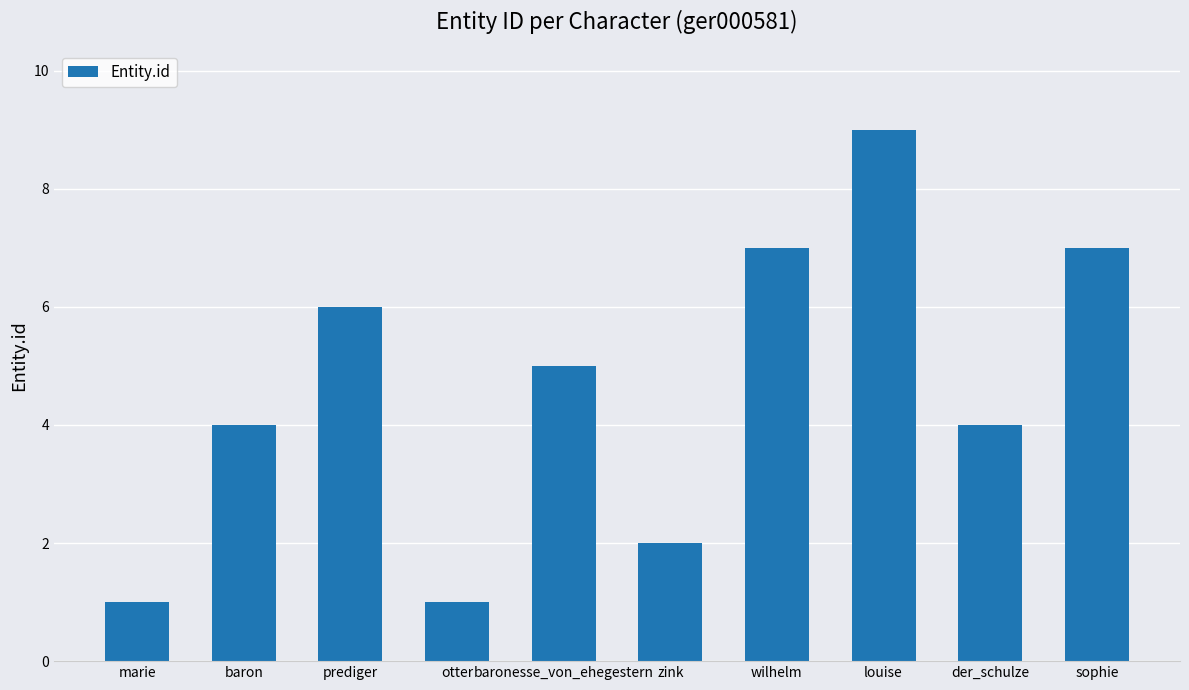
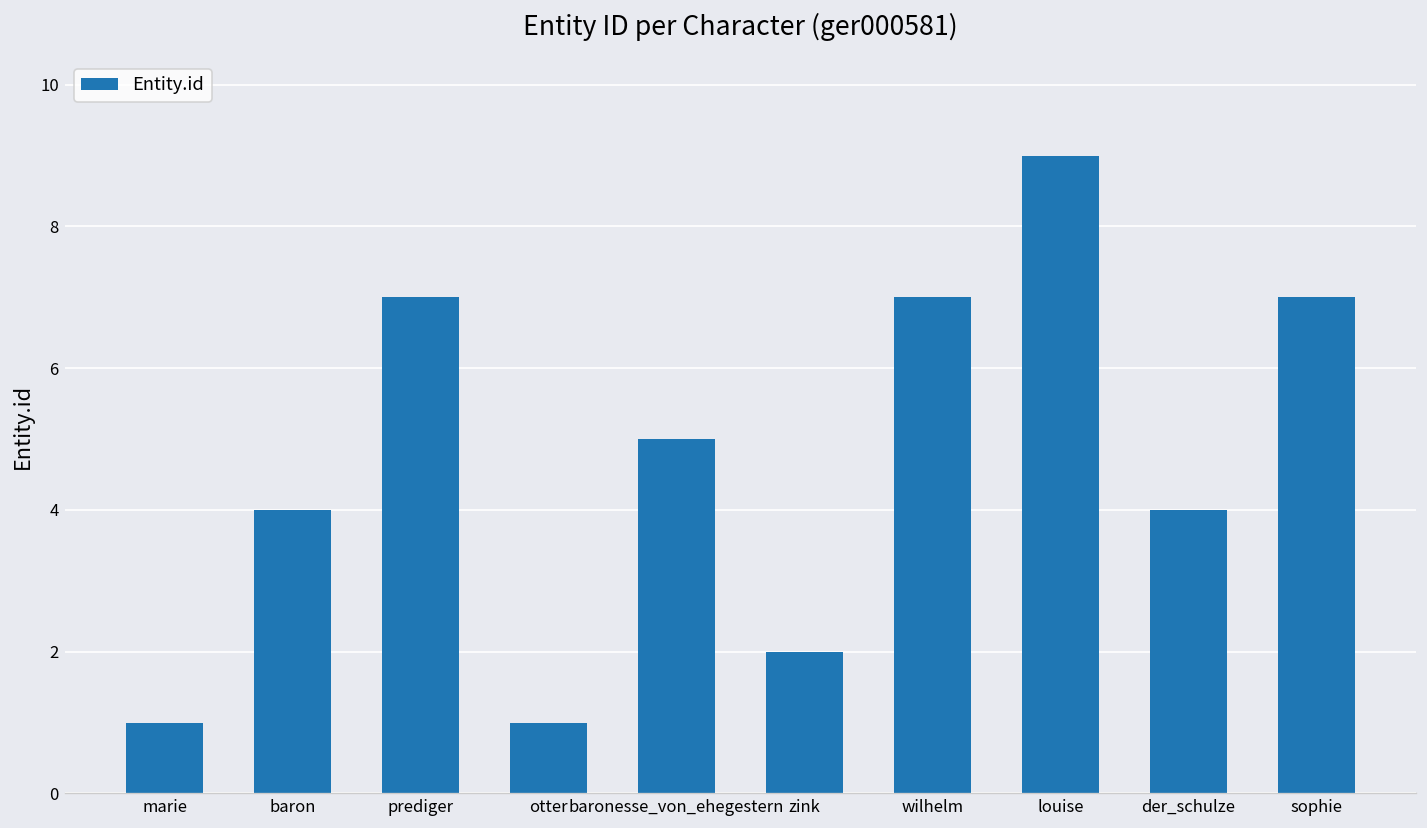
prediger: 6 -> 7
